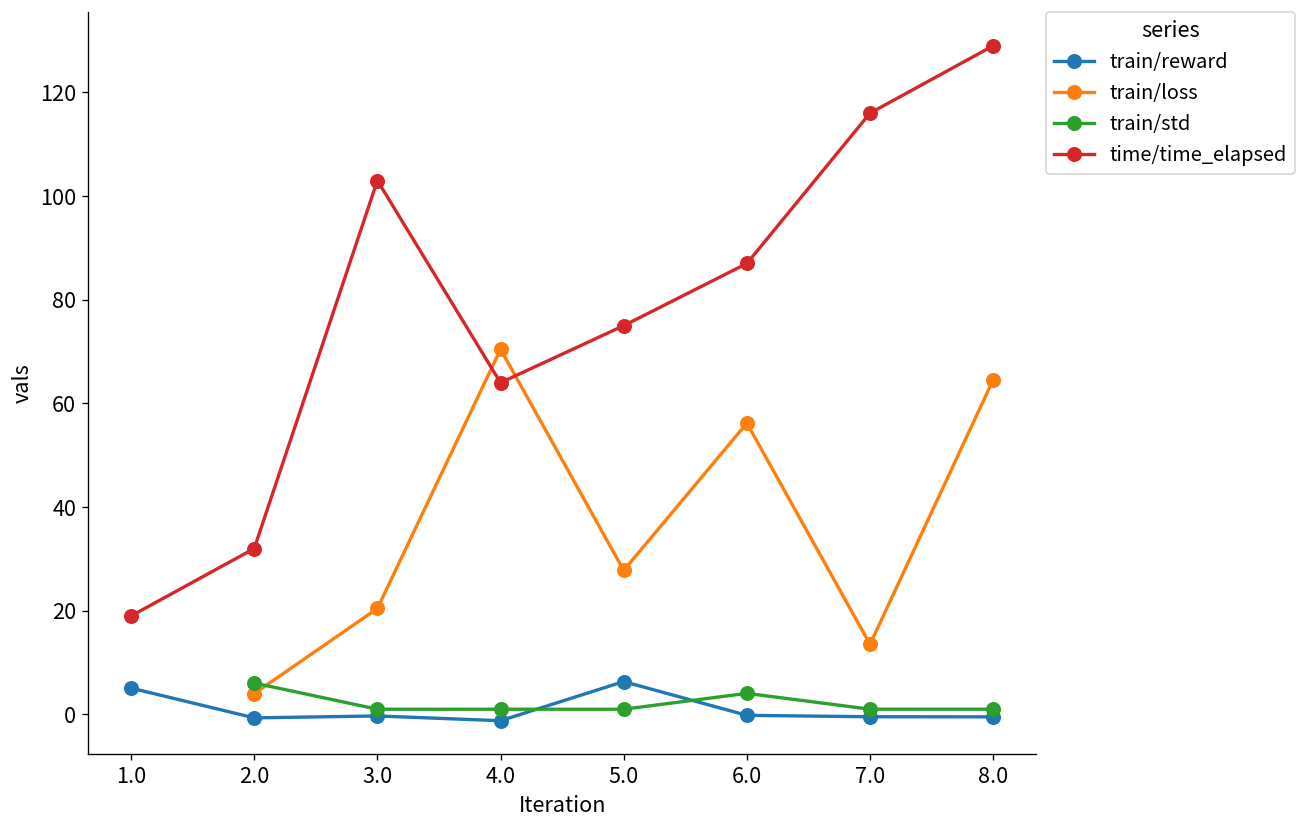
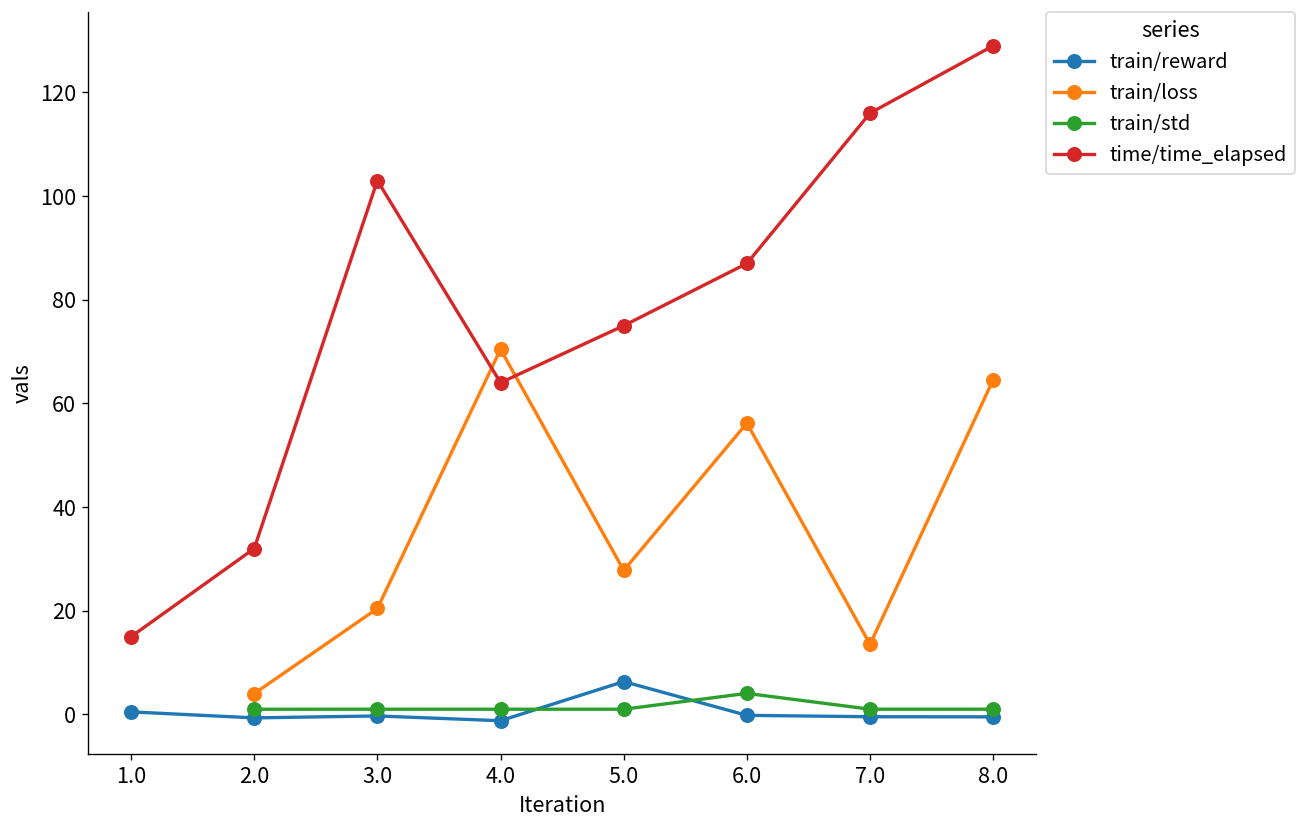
train/reward, 1.0: 5 -> 0
time/time_elapsed, 1.0: 19 -> 15
train/std, 2.0: 6 -> 1
